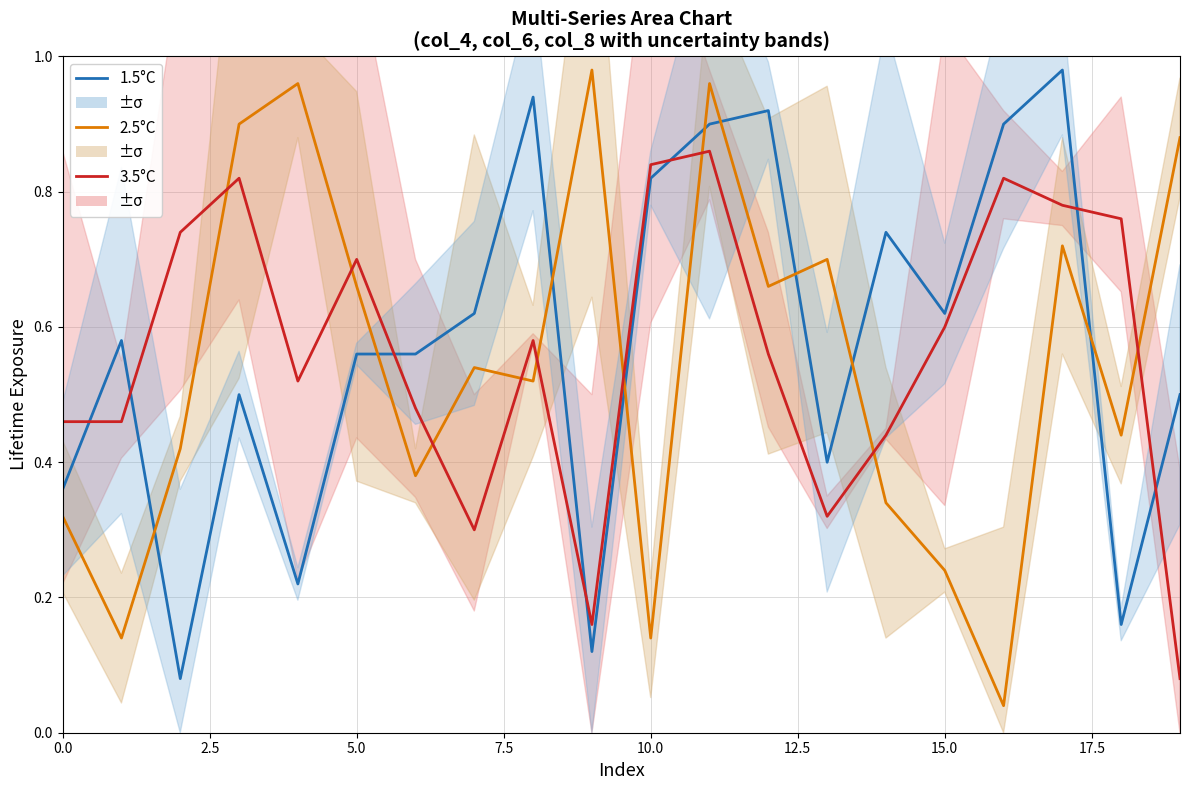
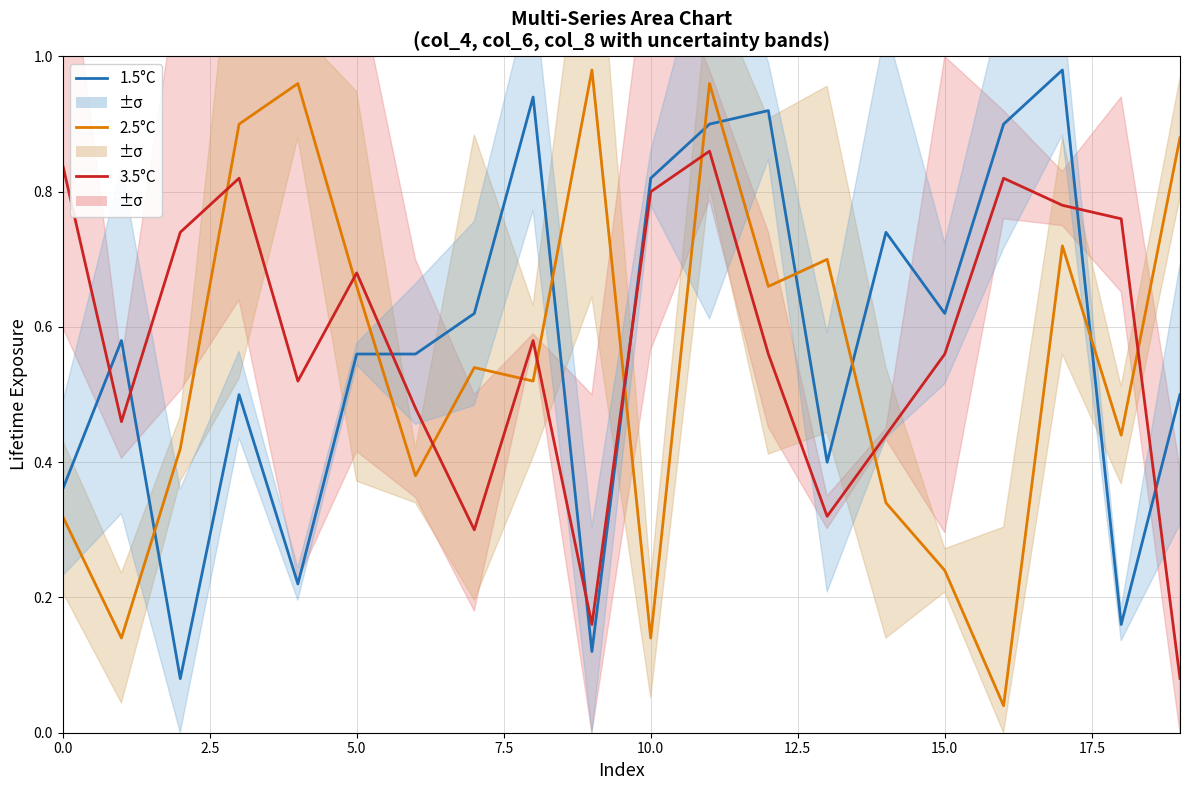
3.5°C, 0.0: 0.46 -> 0.84
3.5°C, 5.0: 0.70 -> 0.68
3.5°C, 10.0: 0.84 -> 0.80
3.5°C, 15.0: 0.60 -> 0.56
